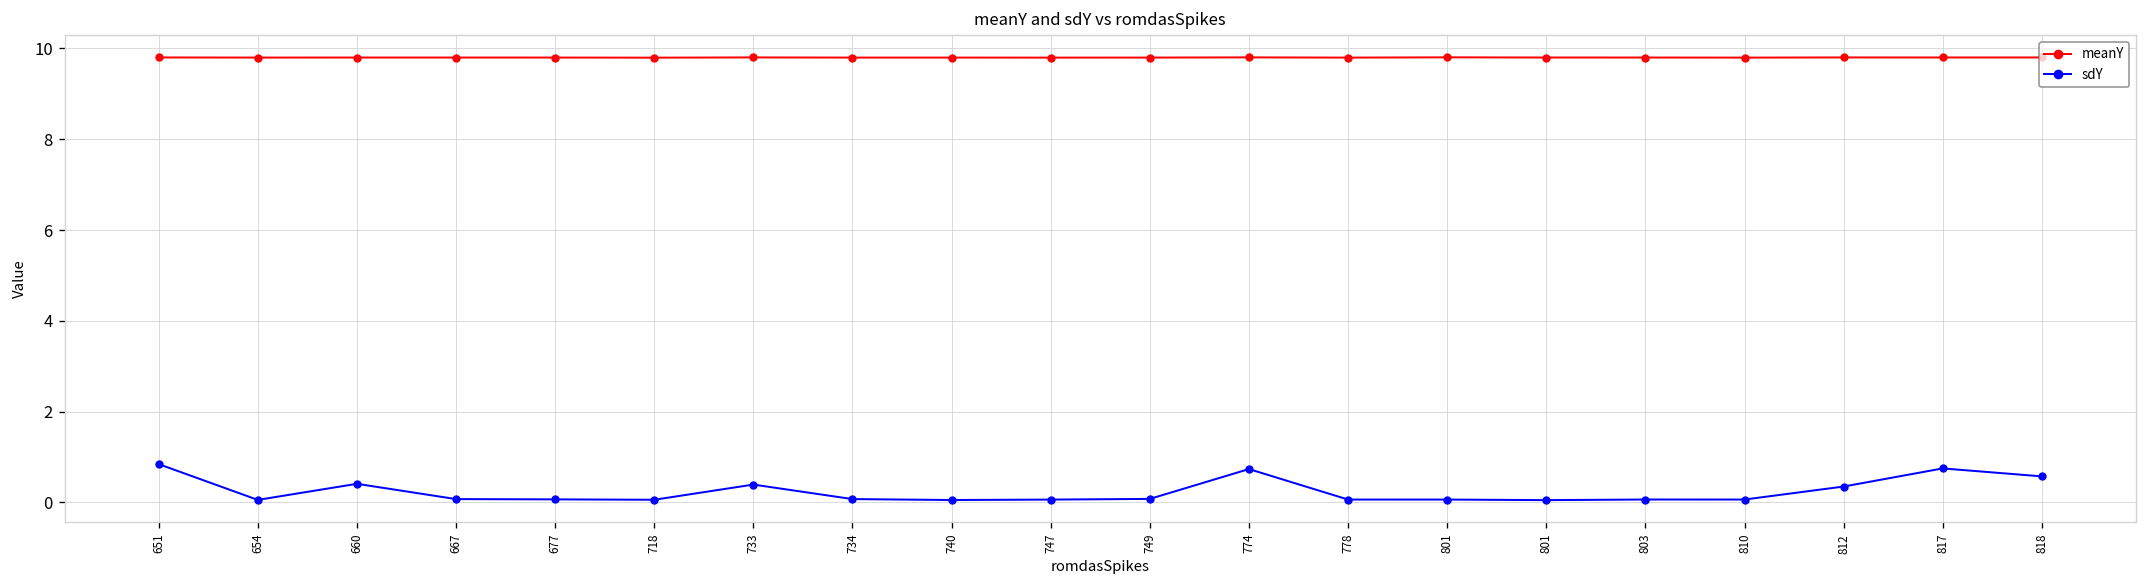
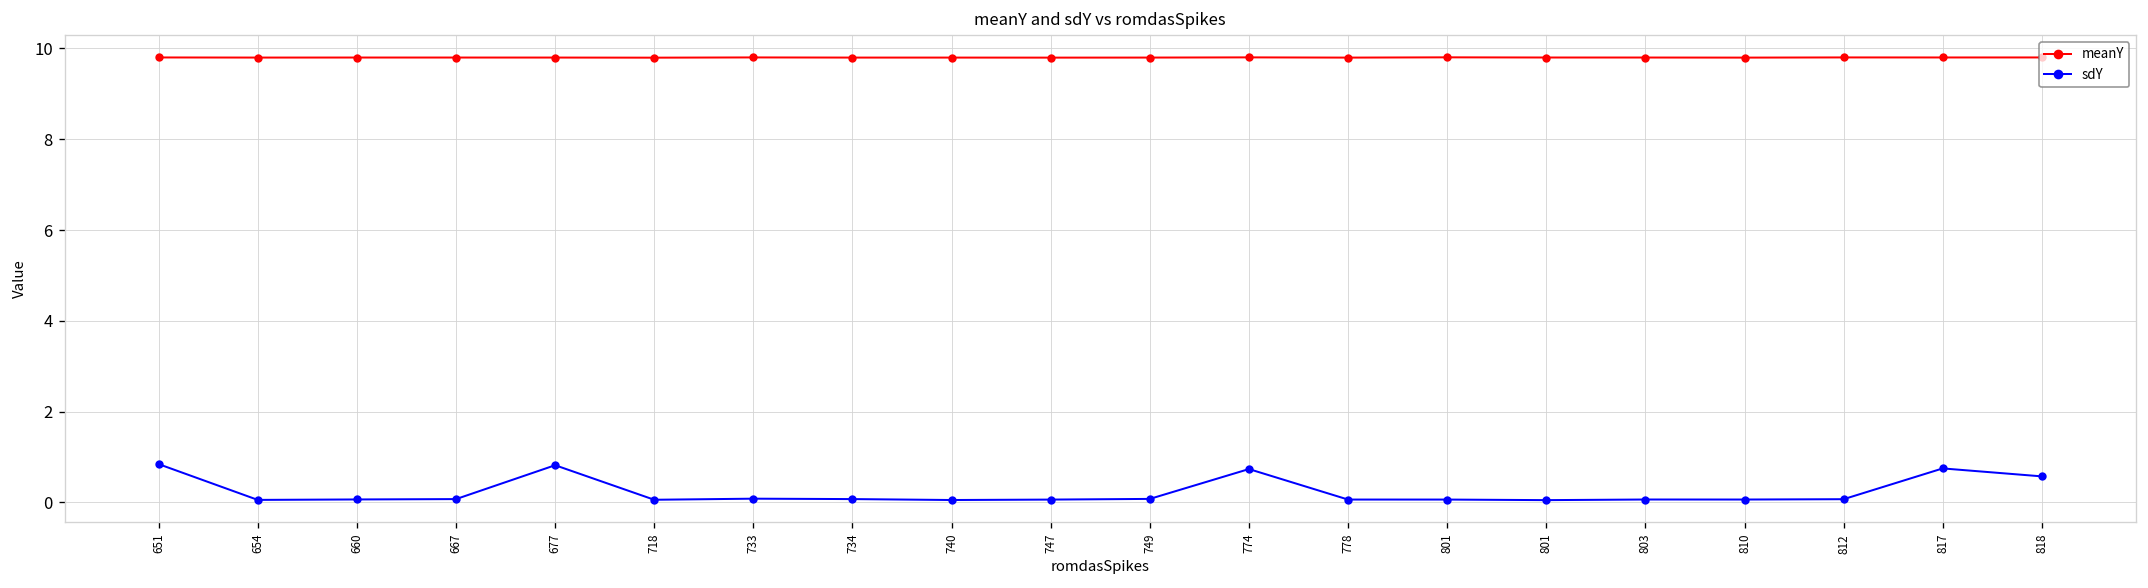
sdY, 660: 0.4 -> 0.1
sdY, 677: 0.1 -> 0.8
sdY, 733: 0.4 -> 0.1
sdY, 812: 0.3 -> 0.1
